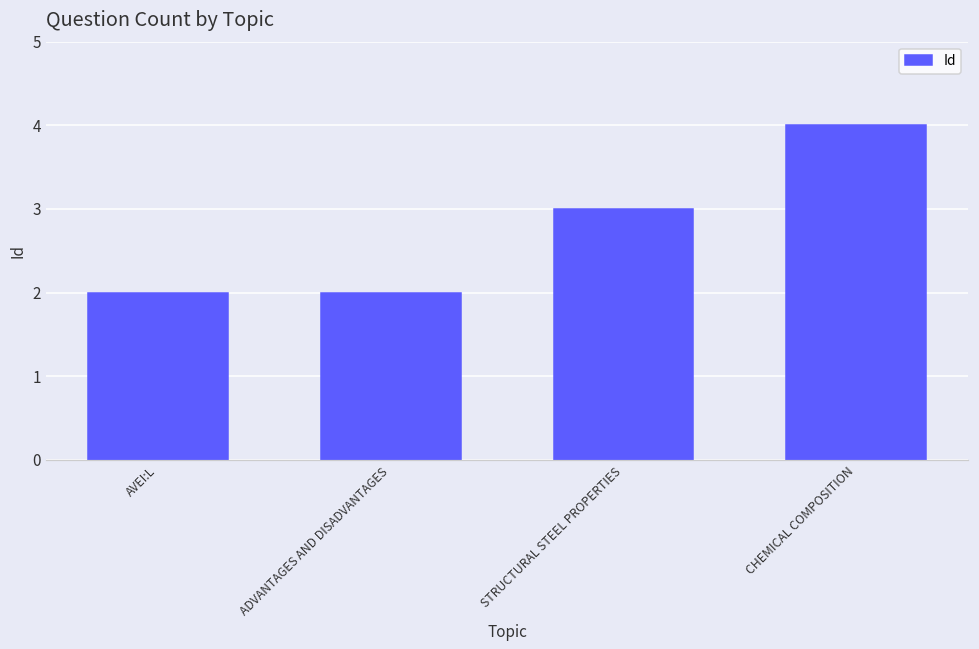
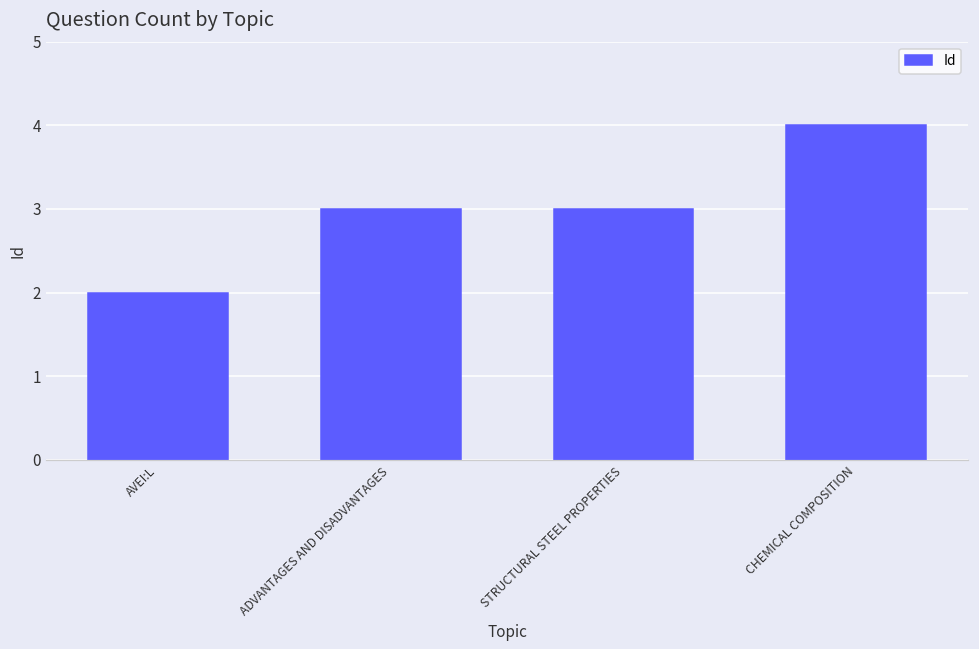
ADVANTAGES AND DISADVANTAGES: 2 -> 3
